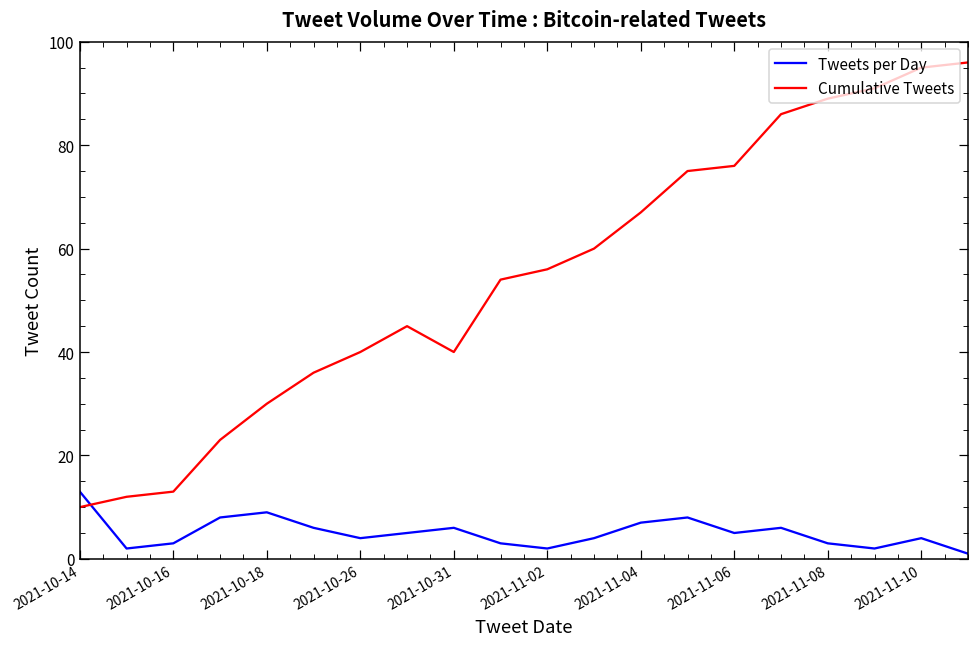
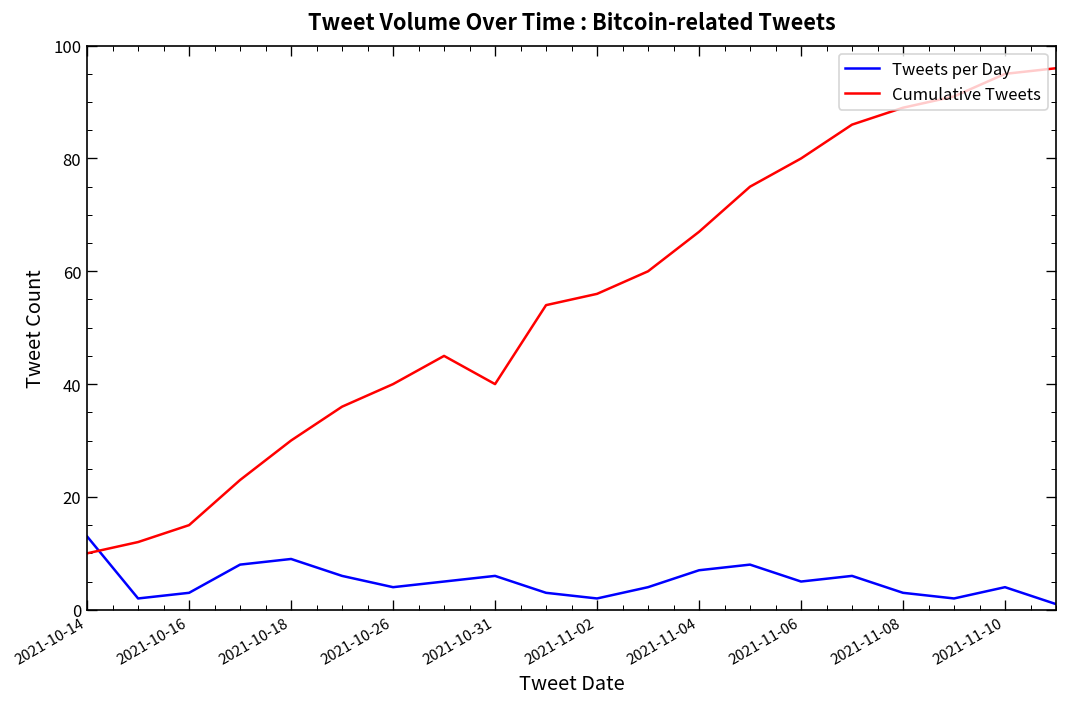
Cumulative Tweets, 2021-10-16: 13 -> 15
Cumulative Tweets, 2021-11-06: 76 -> 80
